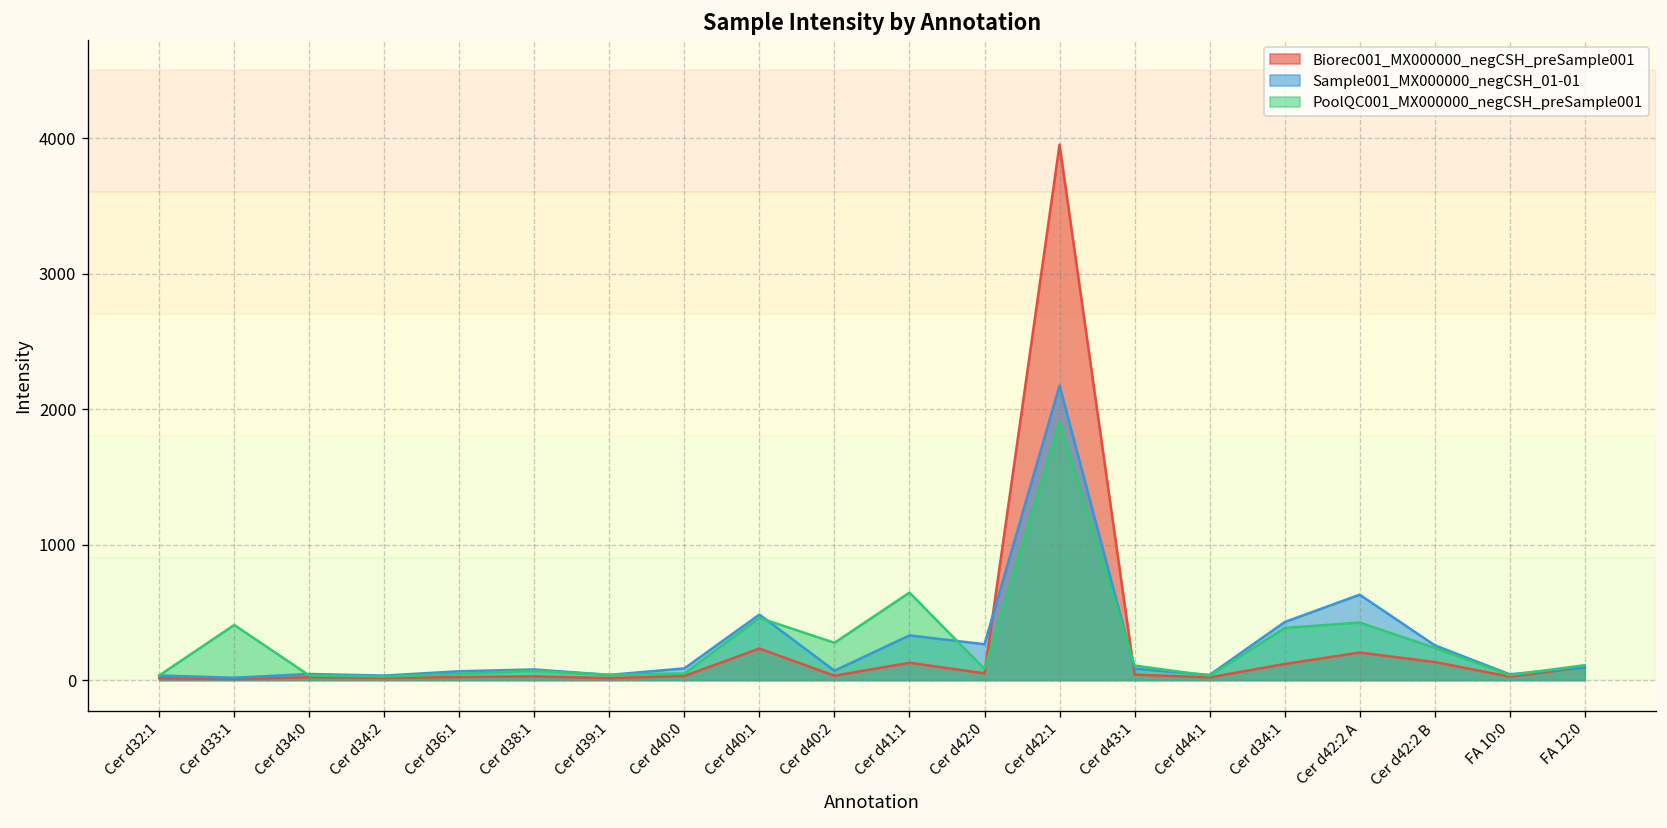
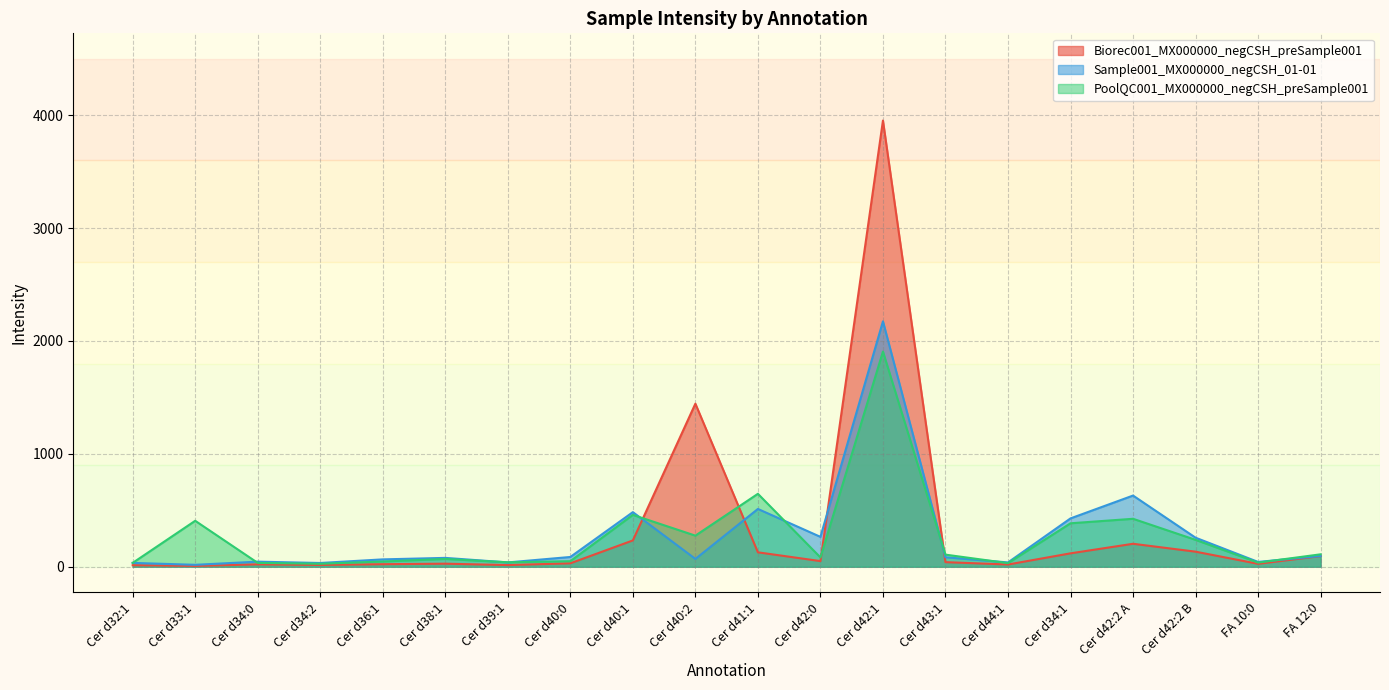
Biorec001_MX000000_negCSH_preSample001, Cer d40:2: 30 -> 1440
Sample001_MX000000_negCSH_01-01, Cer d41:1: 330 -> 510
